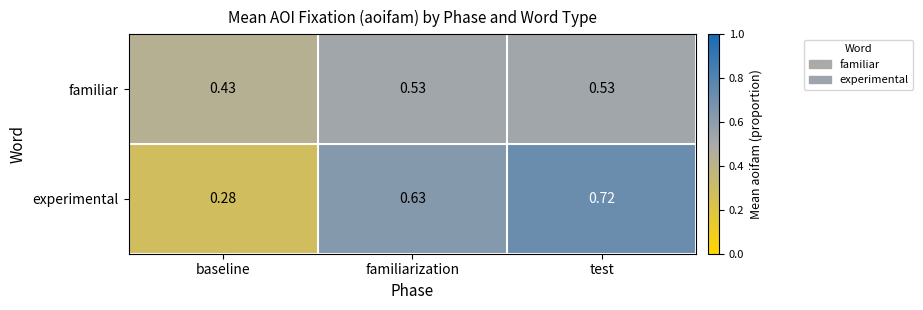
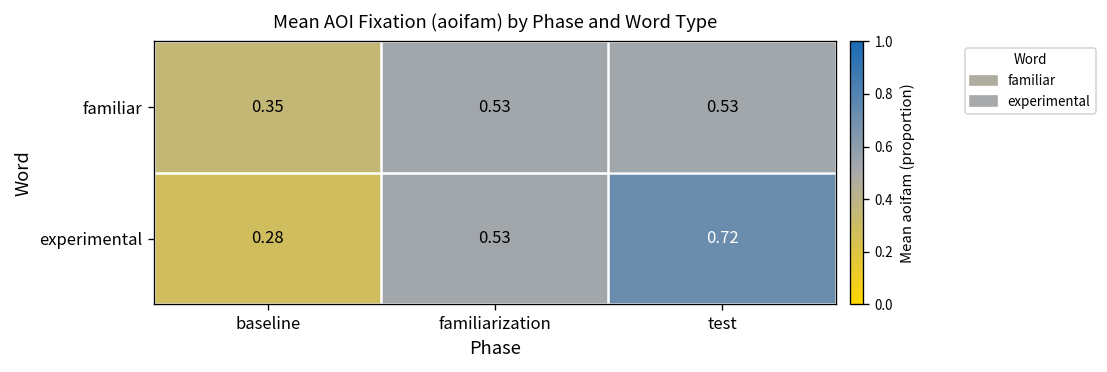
familiar, baseline: 0.43 -> 0.35
experimental, familiarization: 0.63 -> 0.53
